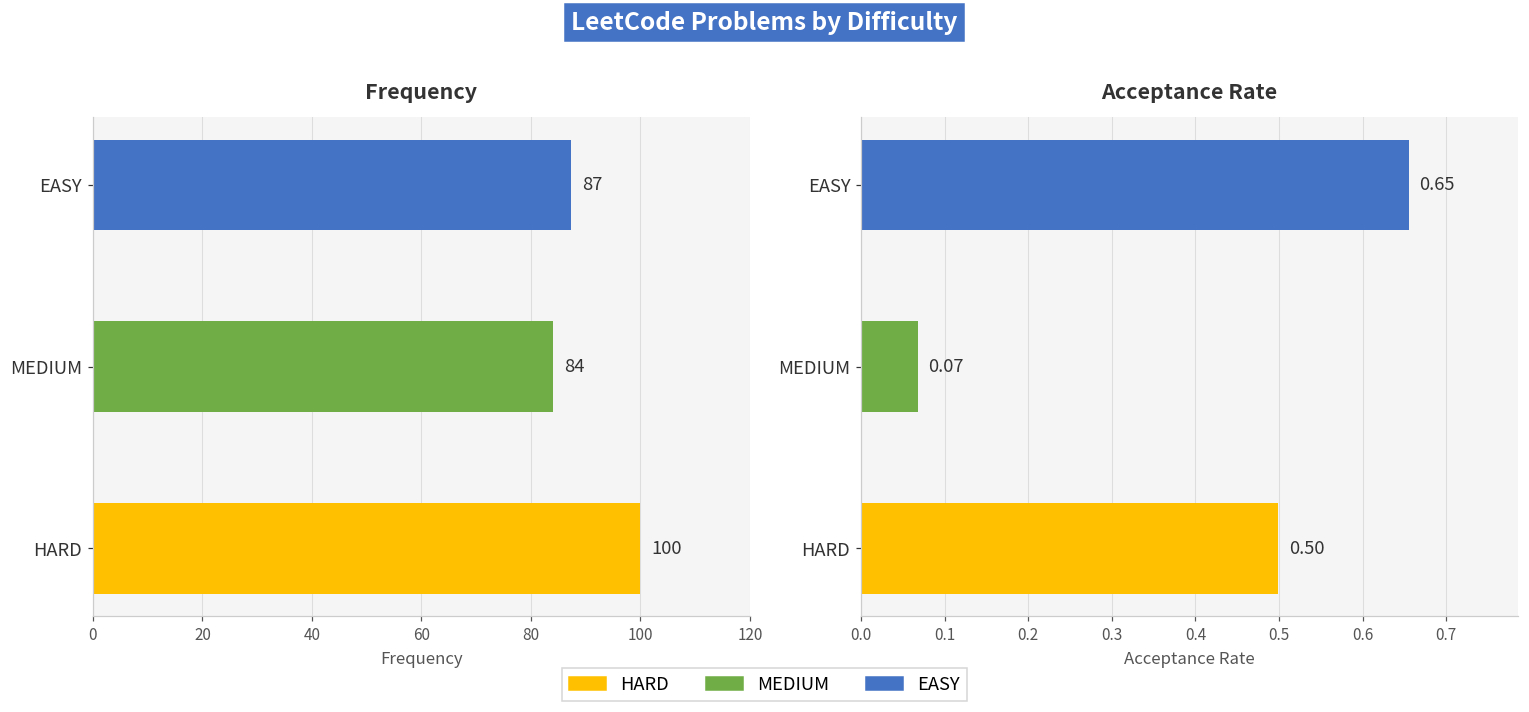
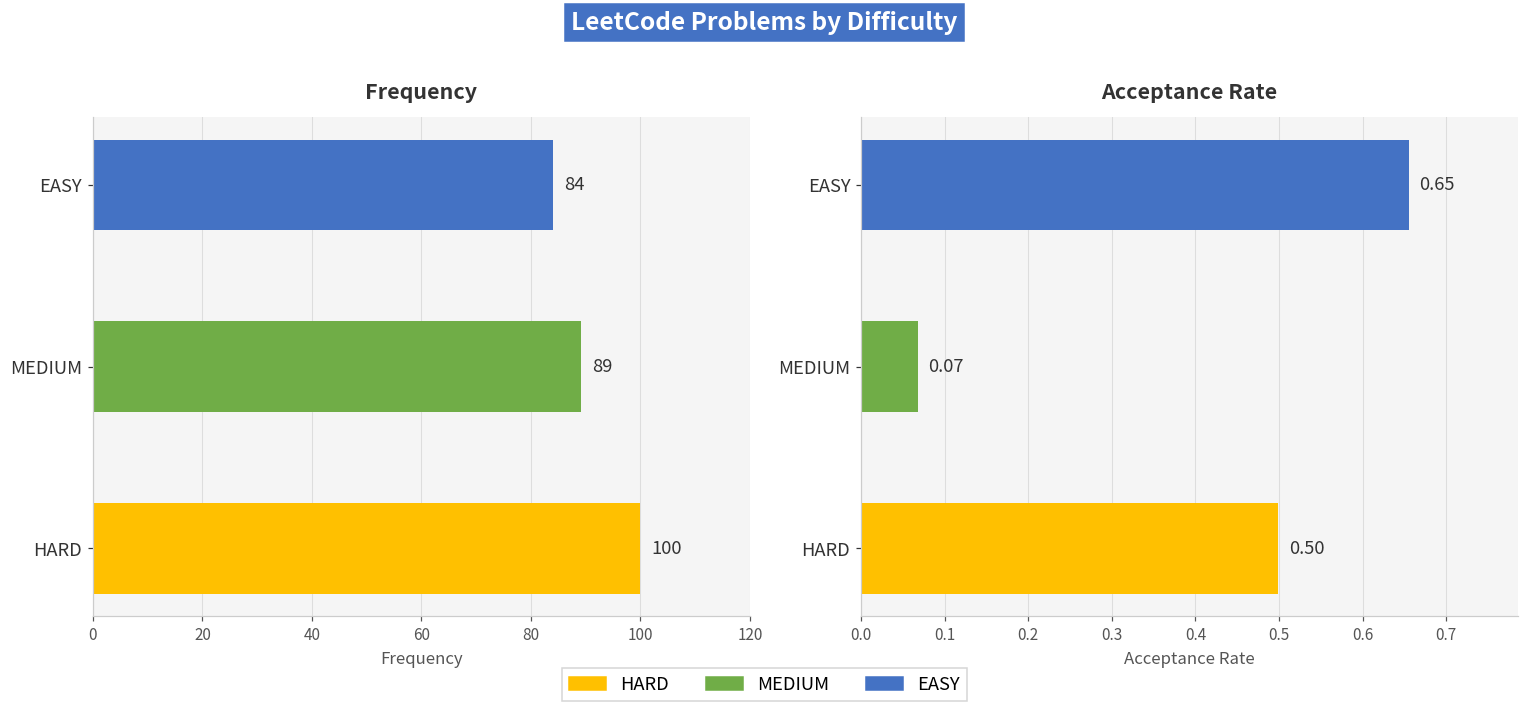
Frequency, EASY: 87 -> 84
Frequency, MEDIUM: 84 -> 89
